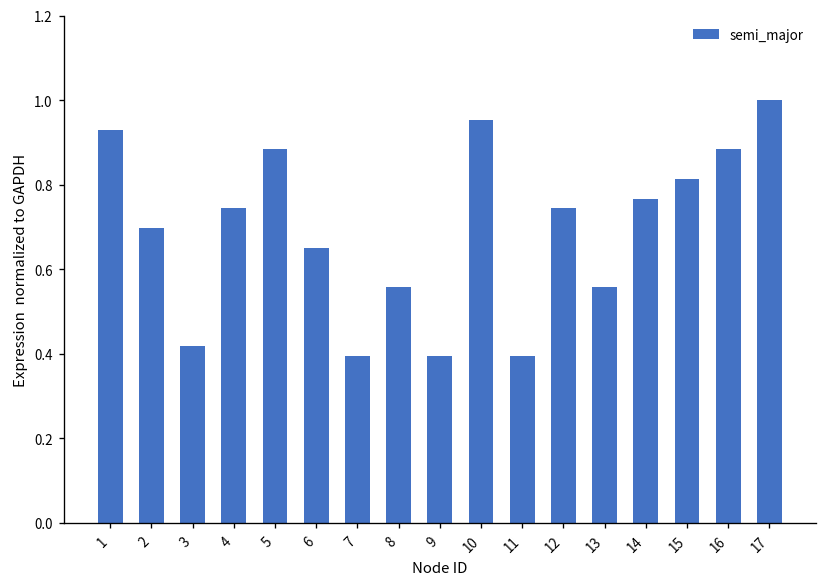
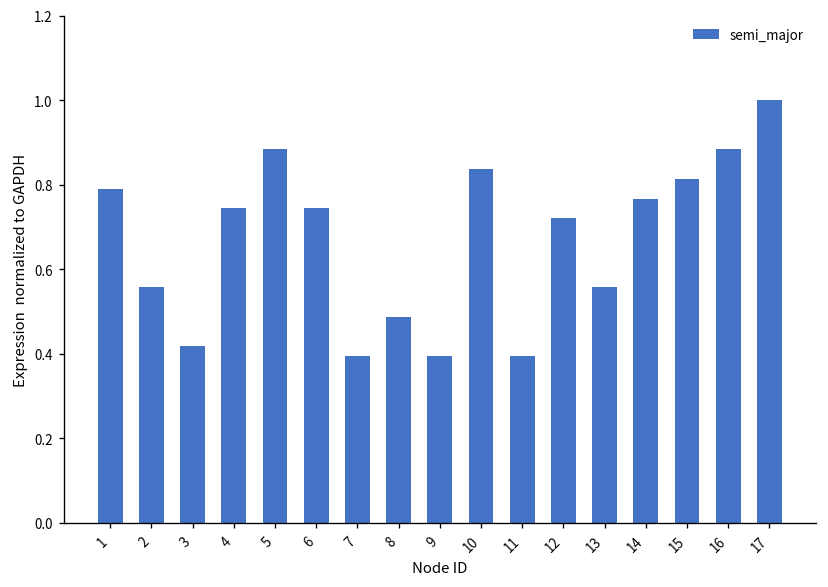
1: 0.93 -> 0.79
2: 0.70 -> 0.56
6: 0.65 -> 0.74
8: 0.56 -> 0.49
10: 0.95 -> 0.84
12: 0.74 -> 0.72
